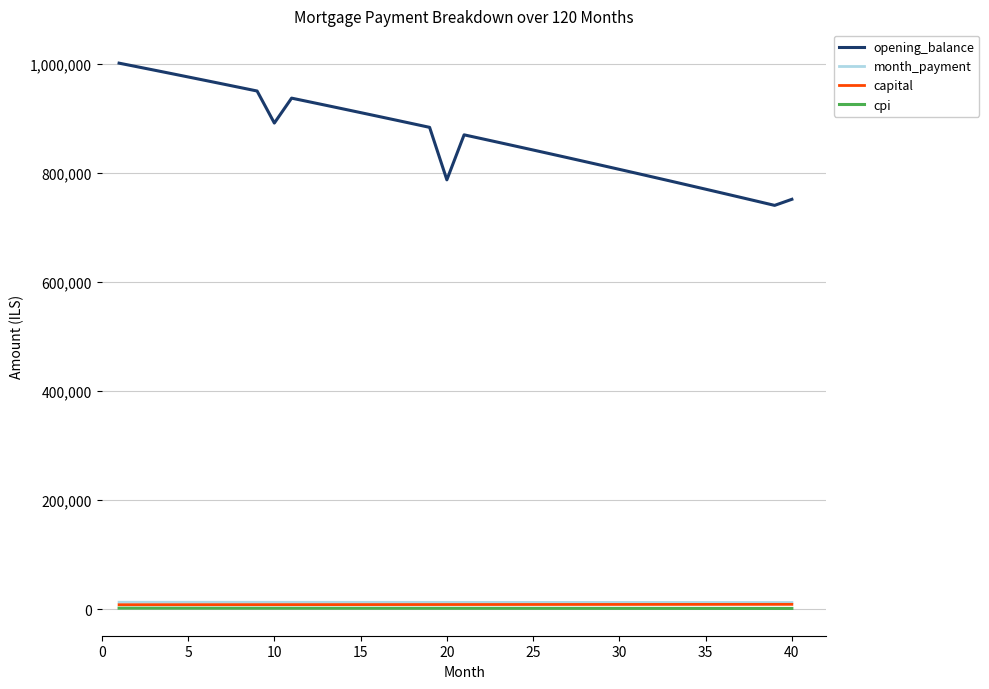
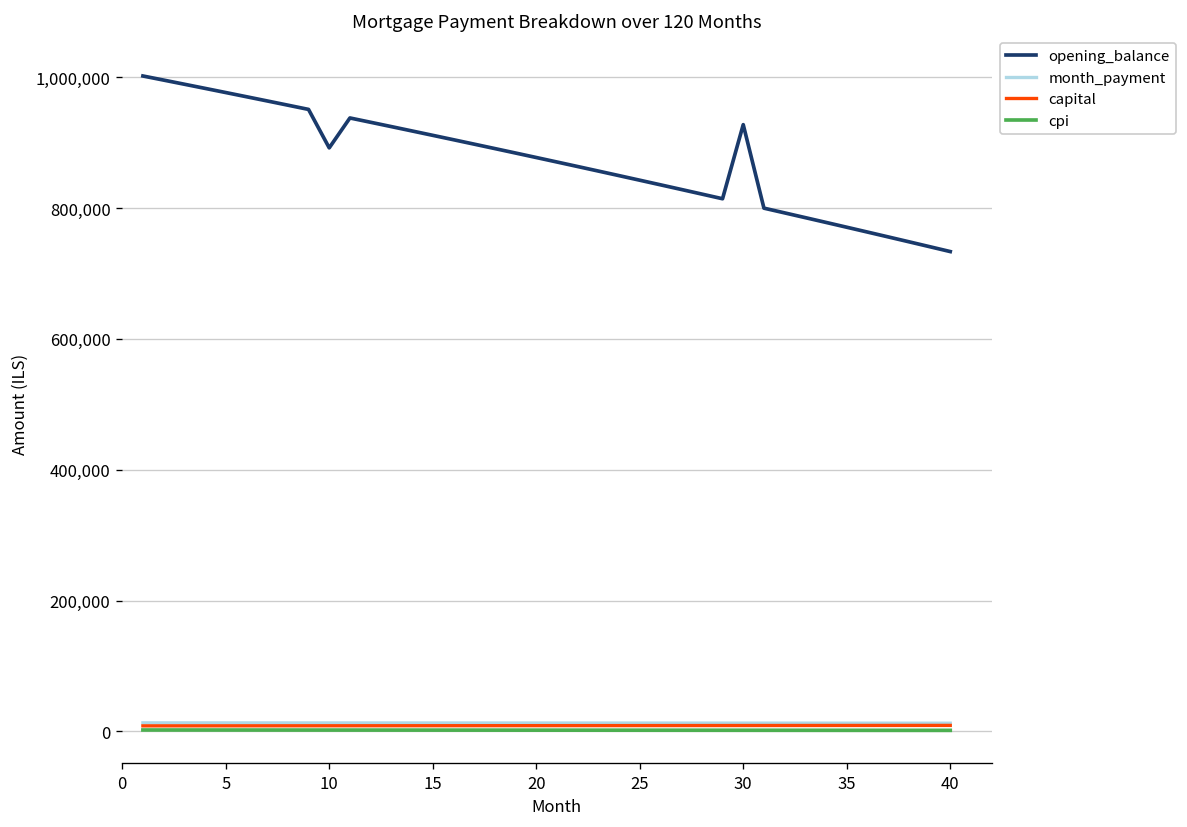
opening_balance, 20: 790,000 -> 880,000
opening_balance, 30: 810,000 -> 930,000
opening_balance, 40: 750,000 -> 730,000
